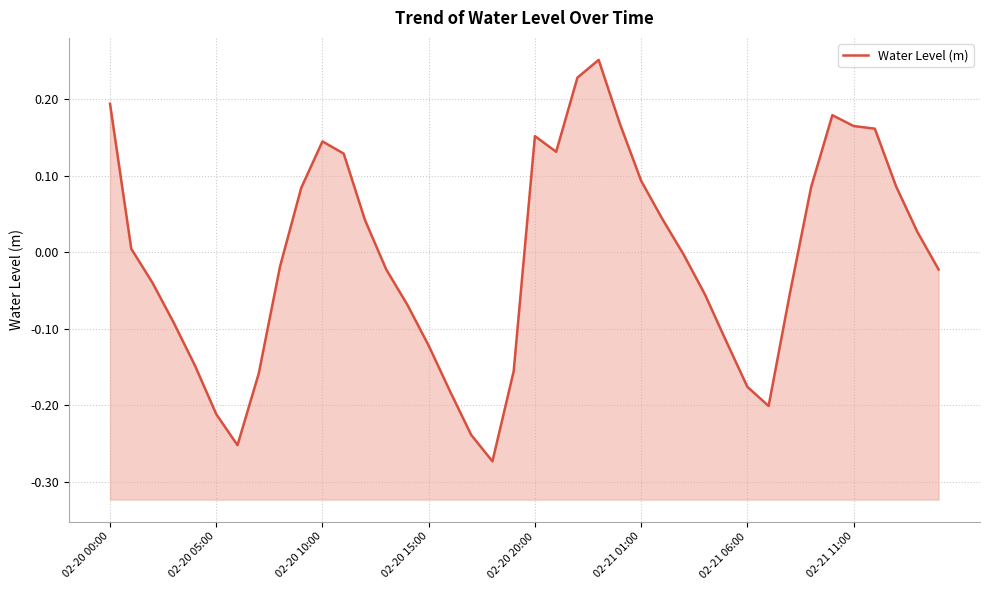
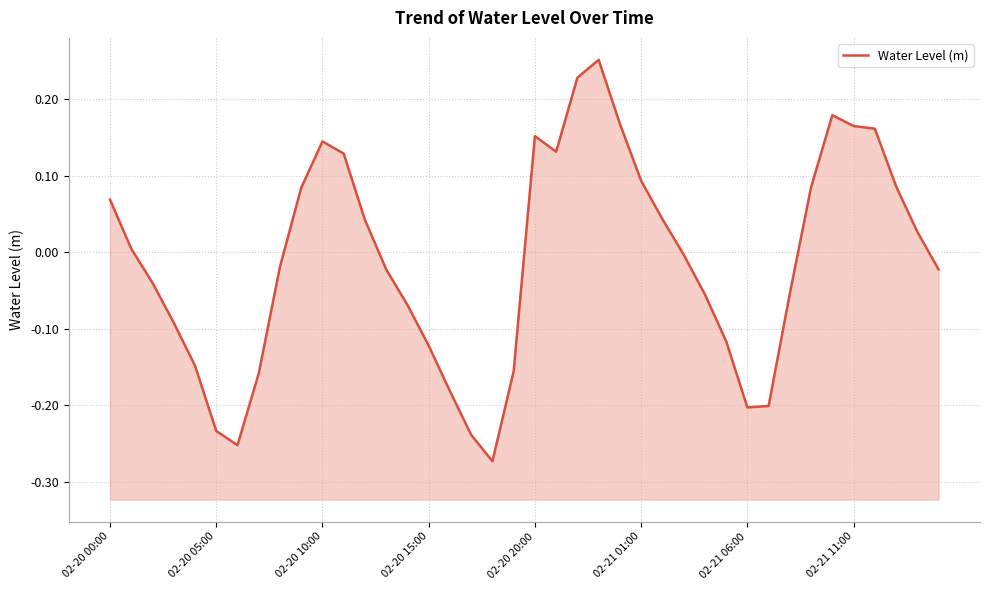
02-20 00:00: 0.19 -> 0.07
02-20 05:00: -0.21 -> -0.23
02-21 06:00: -0.18 -> -0.20
